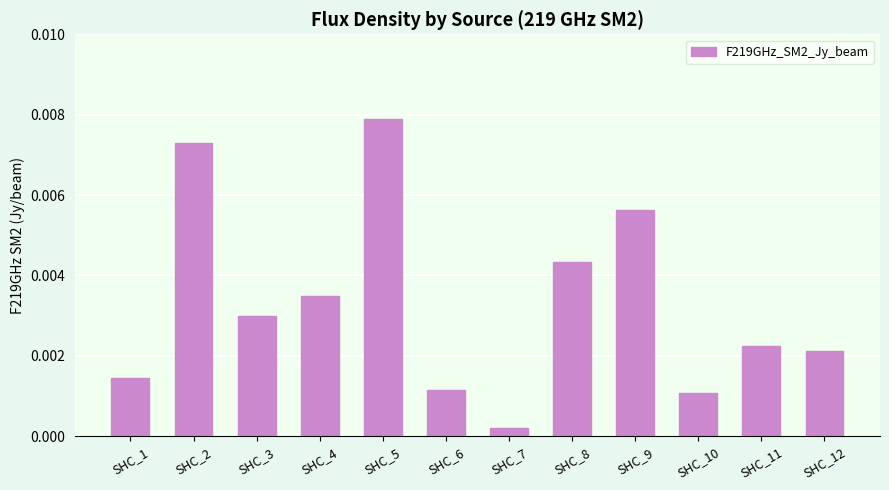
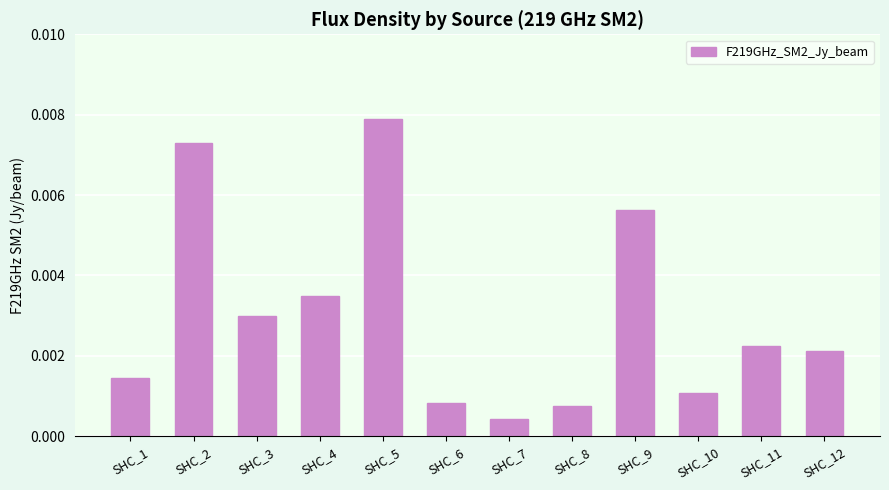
SHC_6: 0.0012 -> 0.0008
SHC_7: 0.0002 -> 0.0004
SHC_8: 0.0043 -> 0.0007
